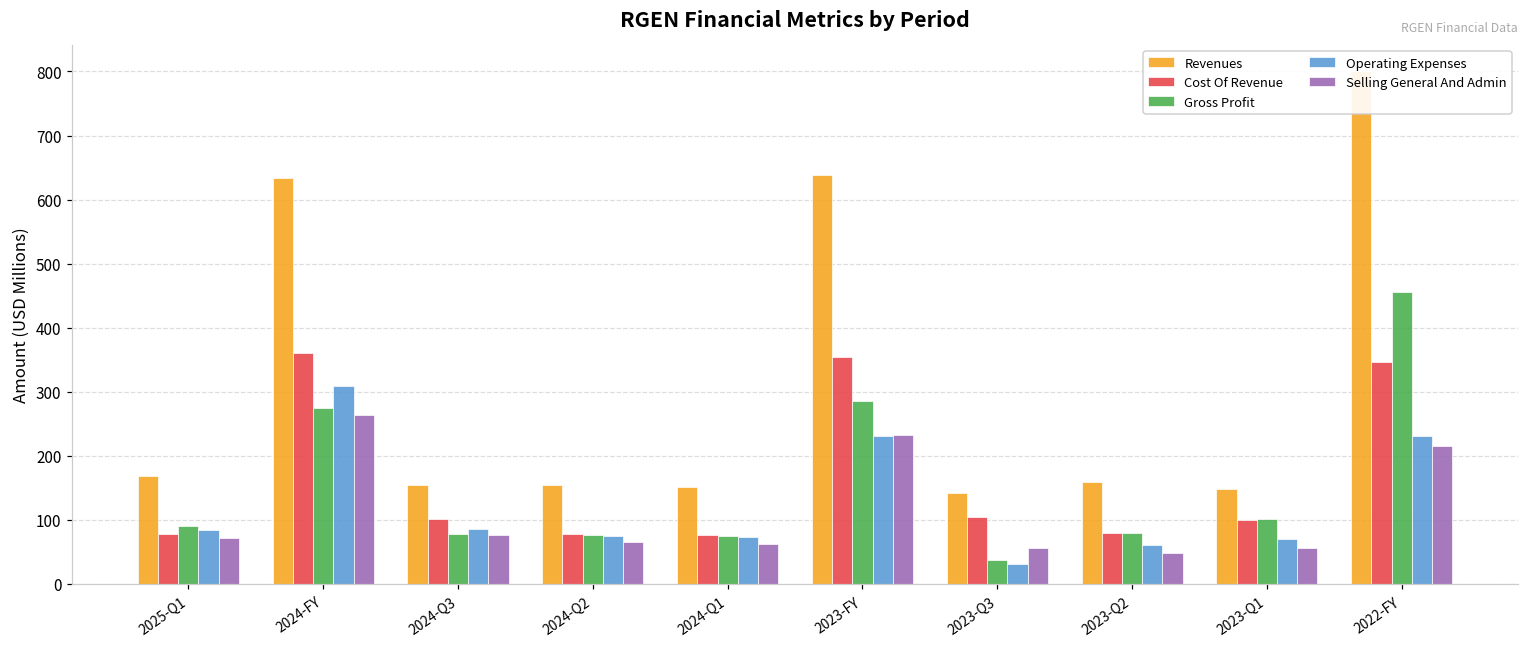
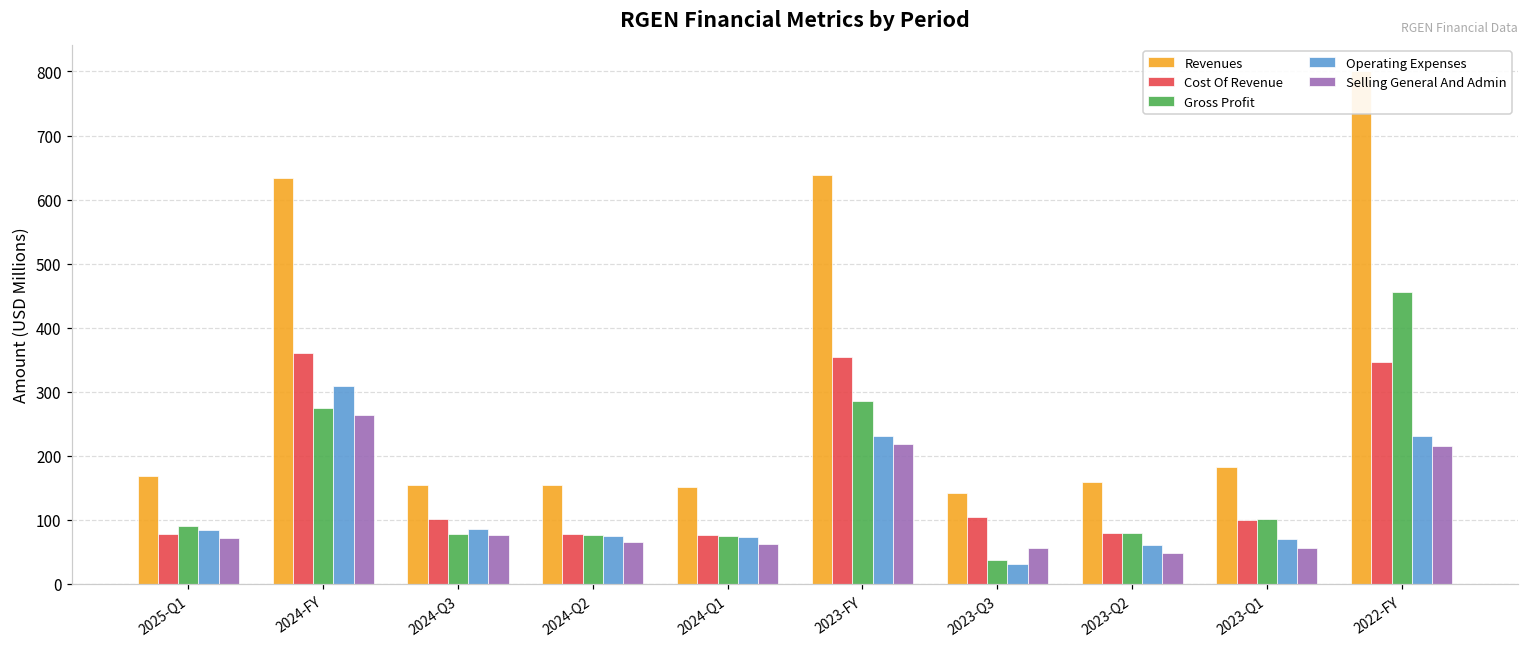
Selling General And Admin, 2023-FY: 230 -> 220
Revenues, 2023-Q1: 150 -> 180
